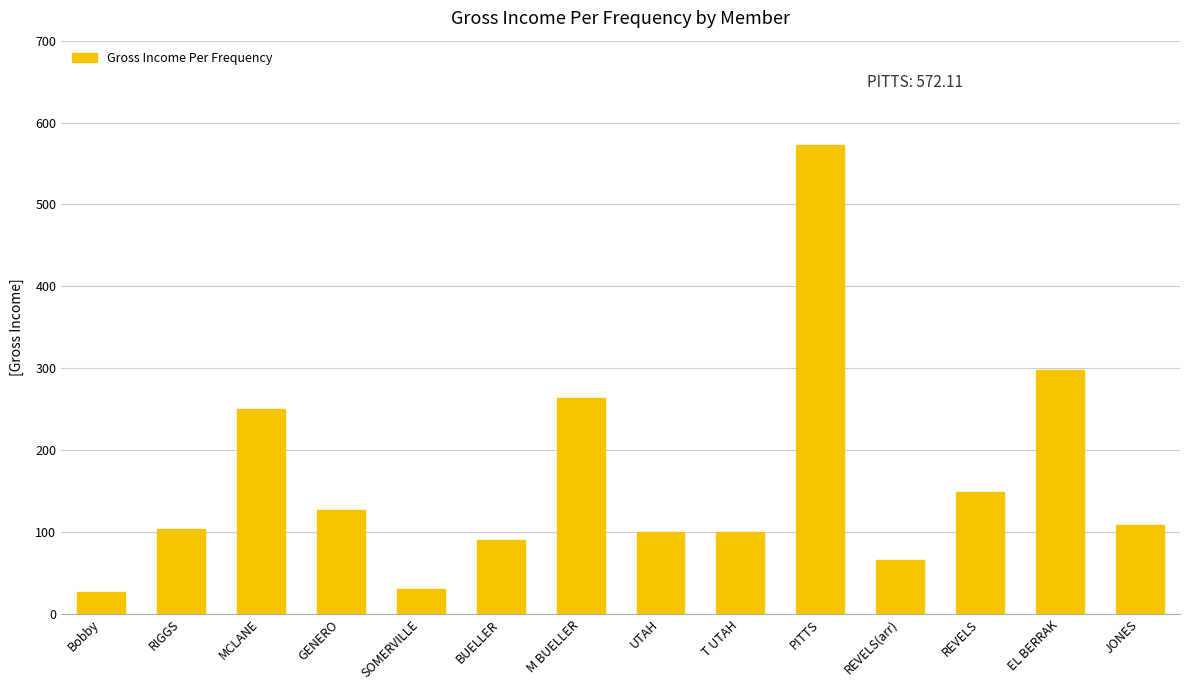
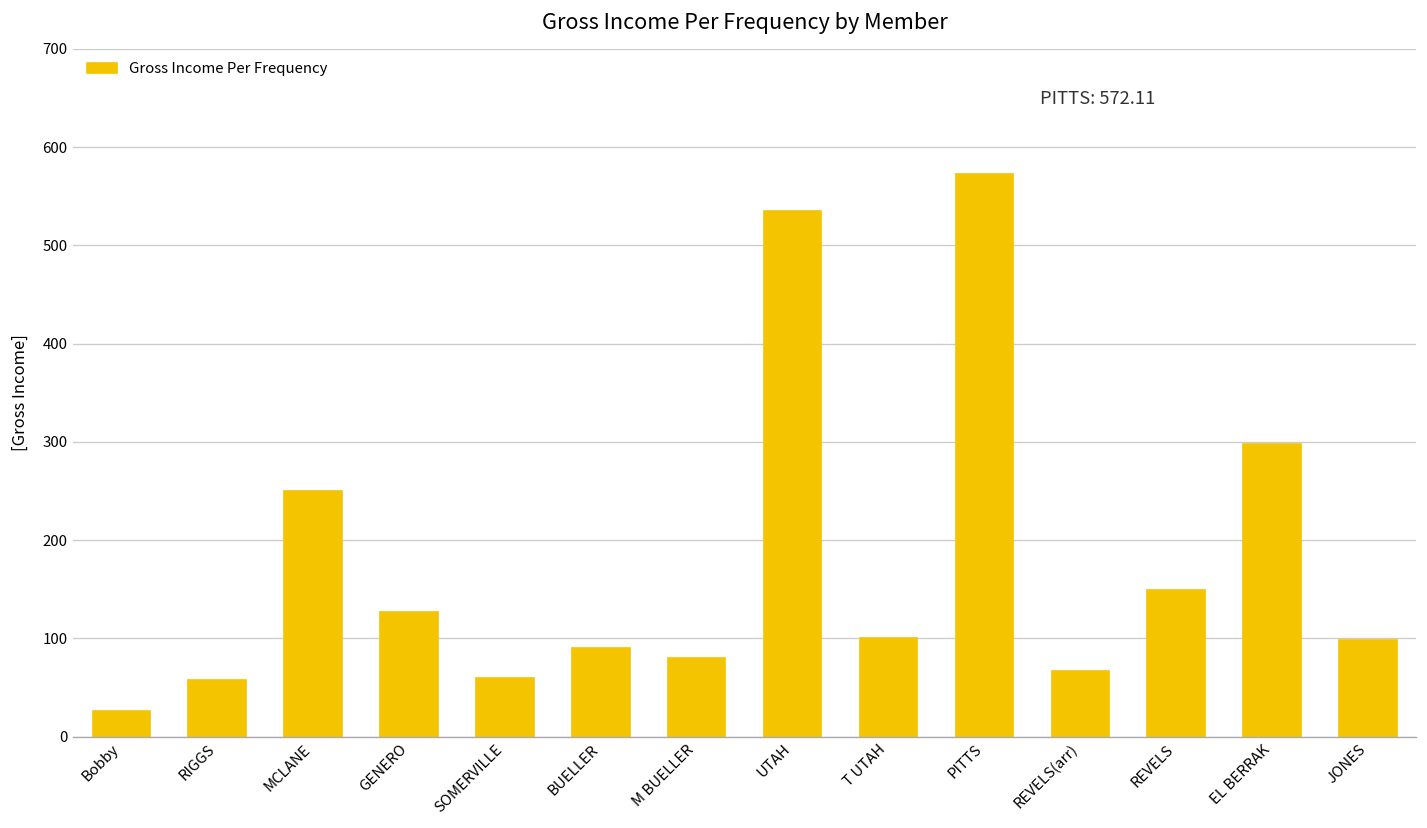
RIGGS: 100 -> 60
SOMERVILLE: 30 -> 60
M BUELLER: 260 -> 80
UTAH: 100 -> 530
JONES: 110 -> 100
